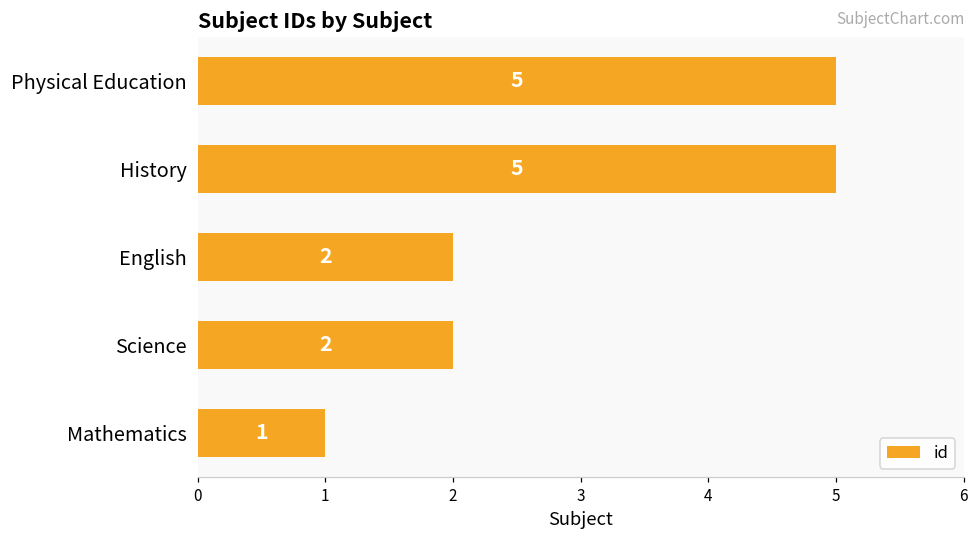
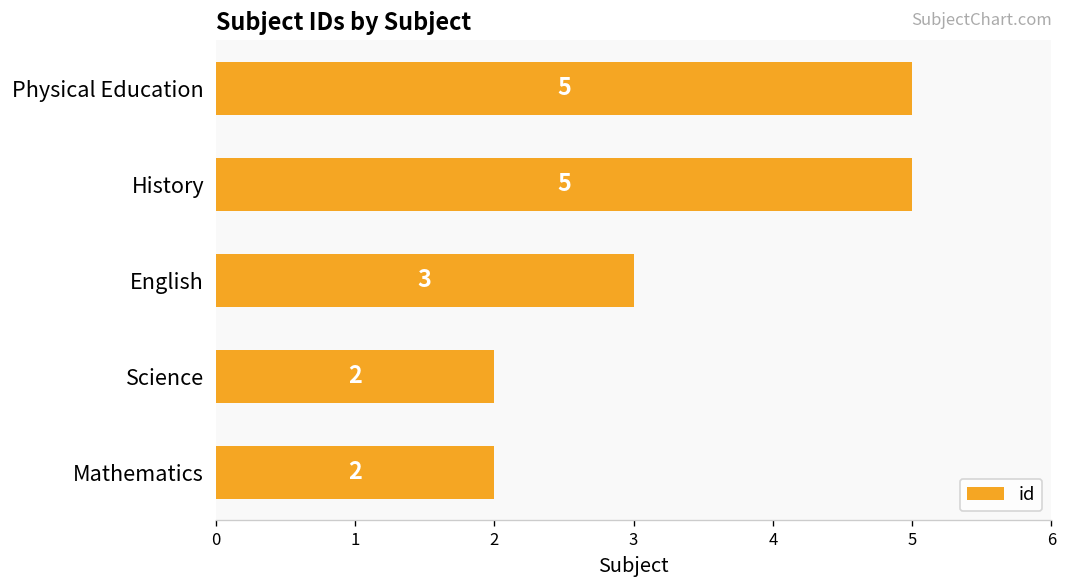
English: 2 -> 3
Mathematics: 1 -> 2
